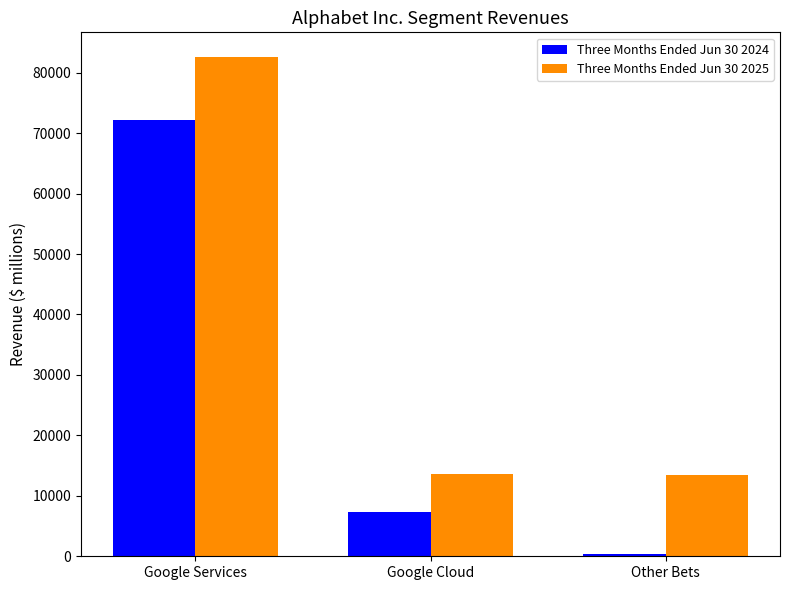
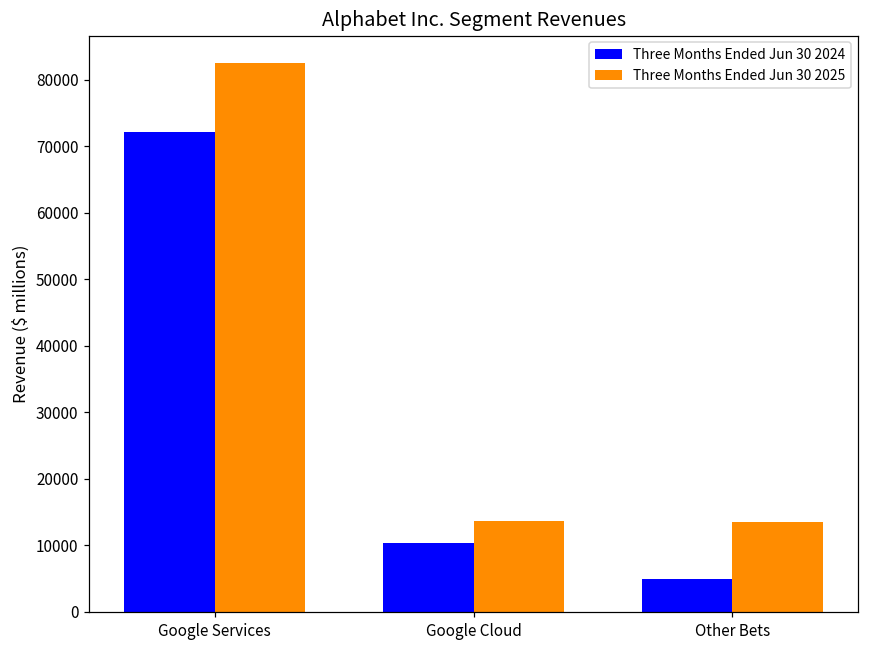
Three Months Ended Jun 30 2024, Google Cloud: 7000 -> 10000
Three Months Ended Jun 30 2024, Other Bets: 0 -> 5000
